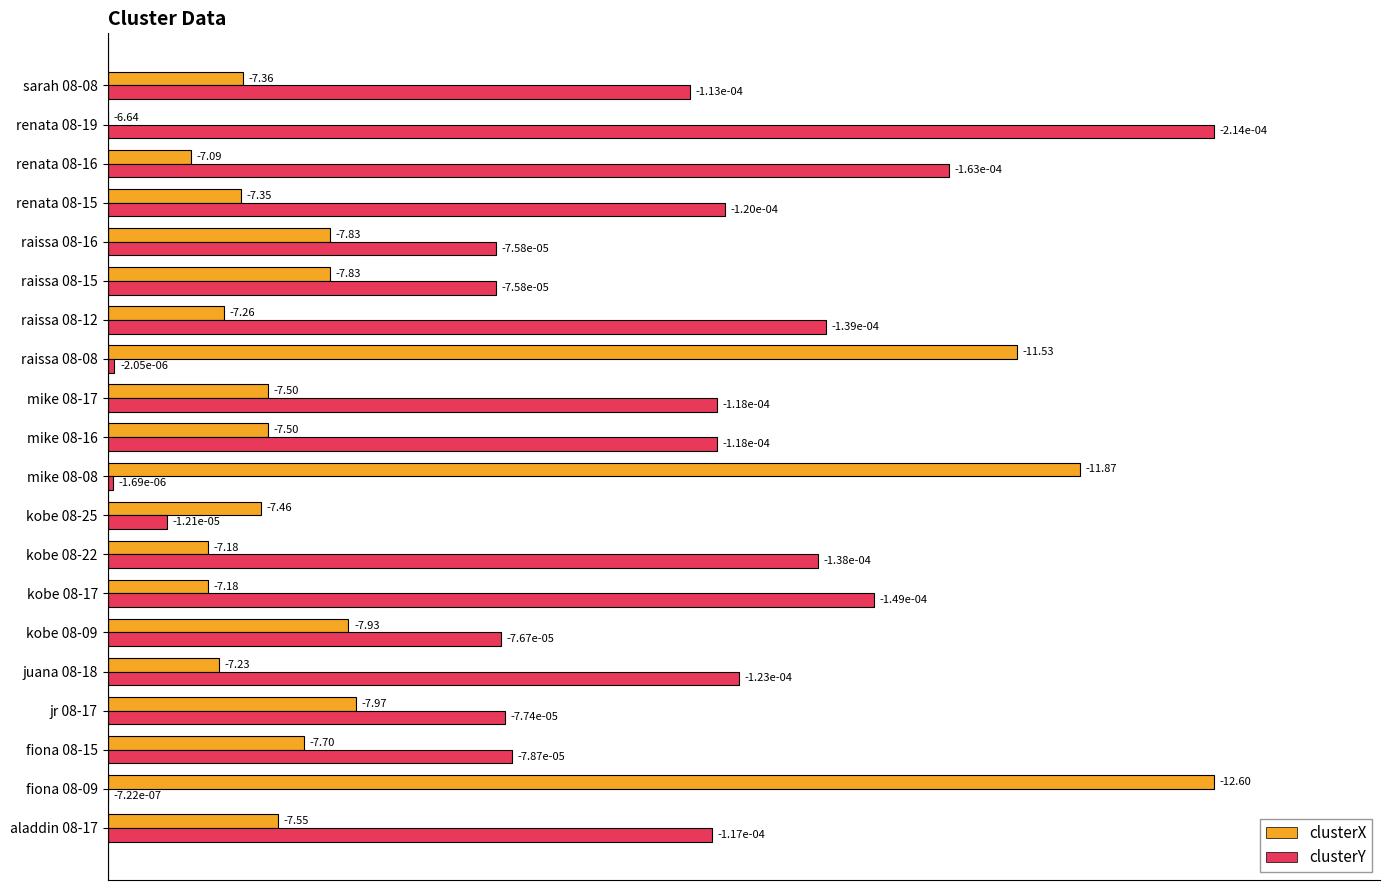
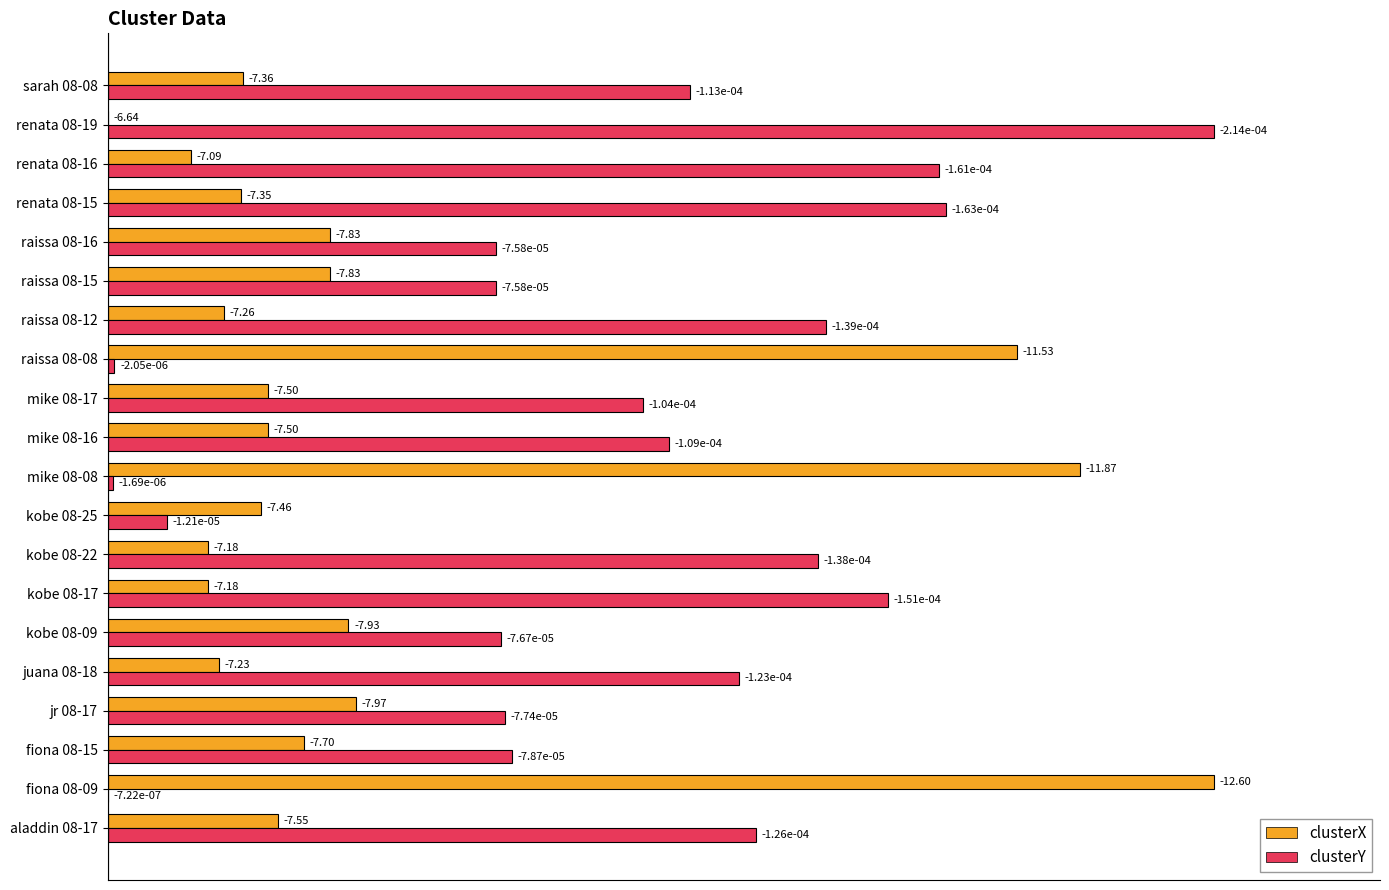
clusterY, renata 08-16: -1.63e-04 -> -1.61e-04
clusterY, renata 08-15: -1.20e-04 -> -1.63e-04
clusterY, mike 08-17: -1.18e-04 -> -1.04e-04
clusterY, mike 08-16: -1.18e-04 -> -1.09e-04
clusterY, kobe 08-17: -1.49e-04 -> -1.51e-04
clusterY, aladdin 08-17: -1.17e-04 -> -1.26e-04
